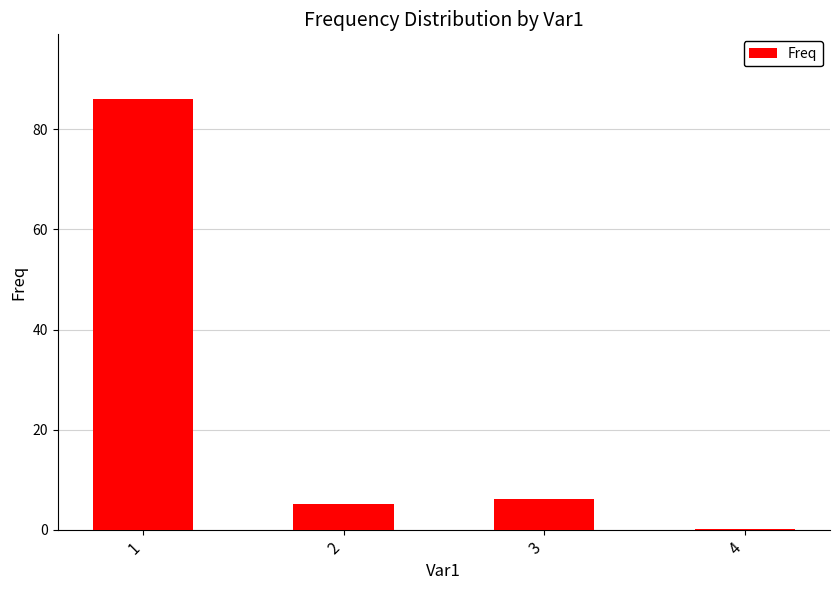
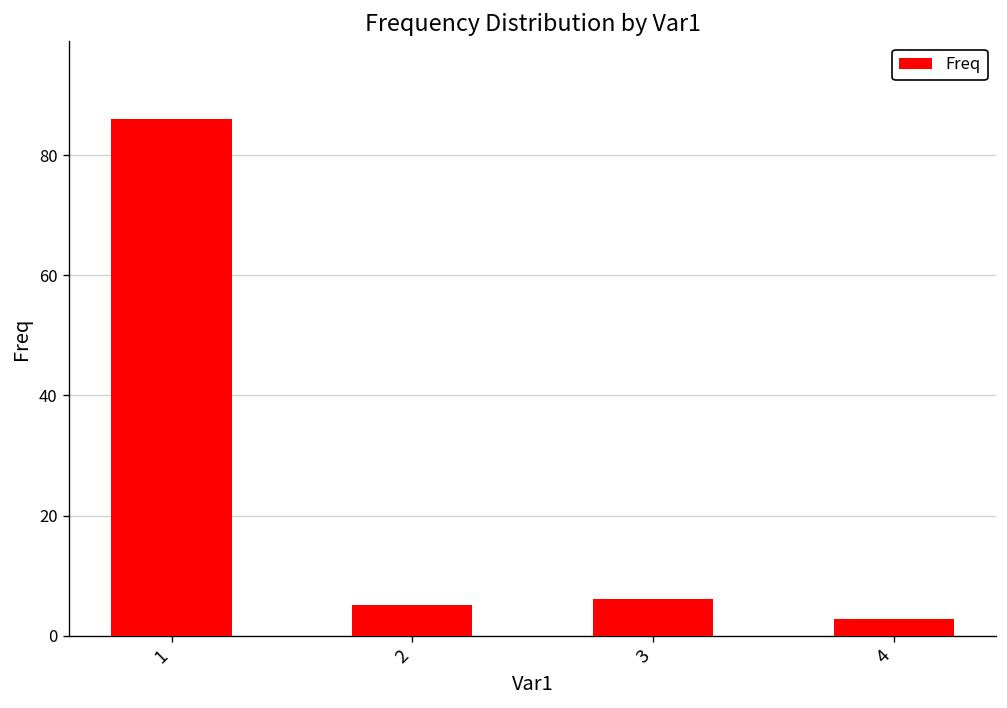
4: 0 -> 3
